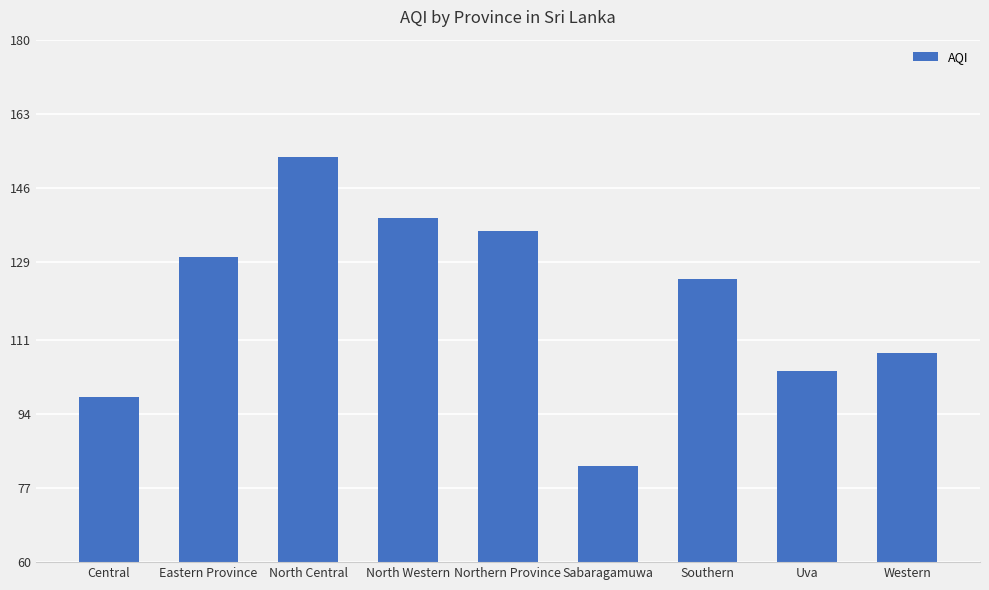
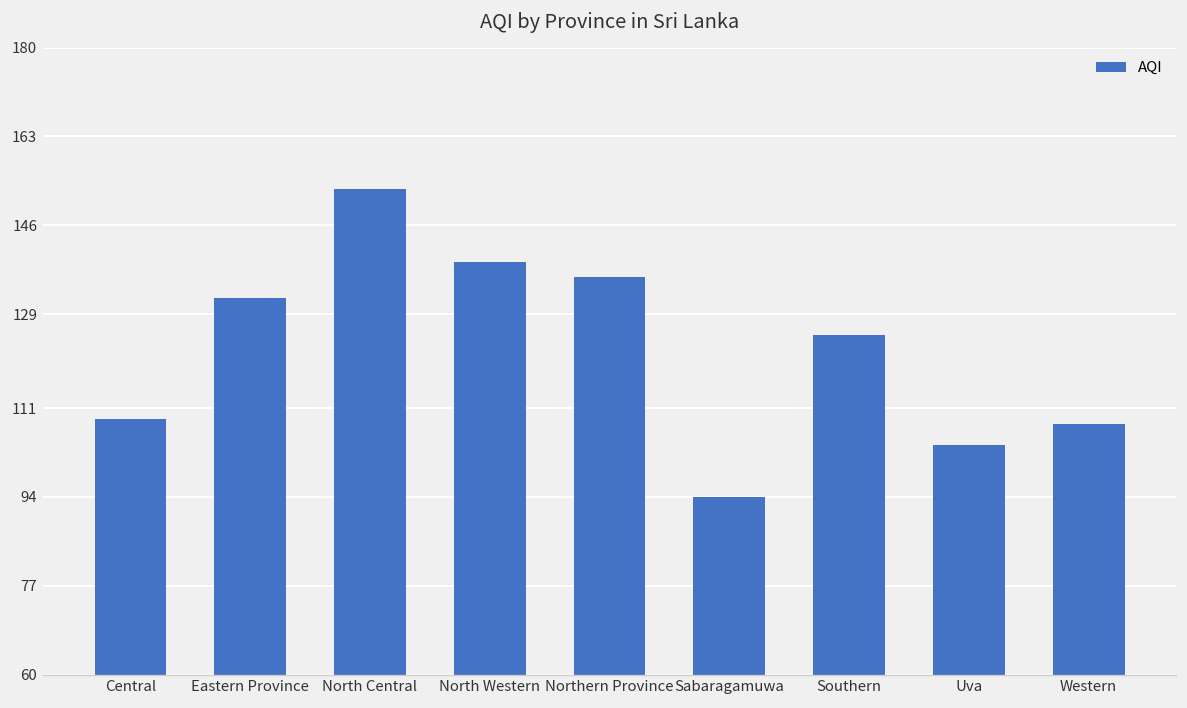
Central: 98 -> 109
Eastern Province: 130 -> 132
Sabaragamuwa: 82 -> 94
